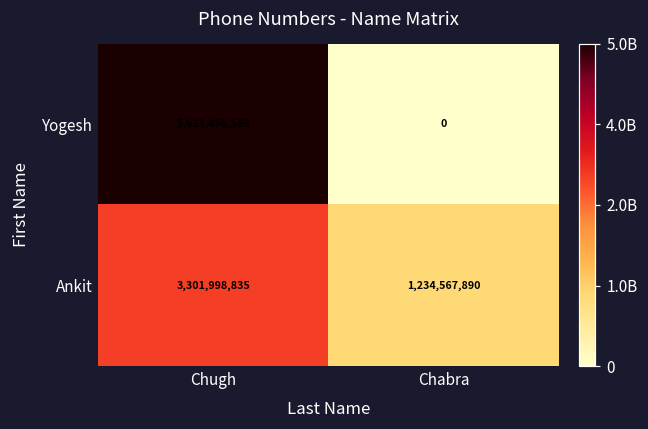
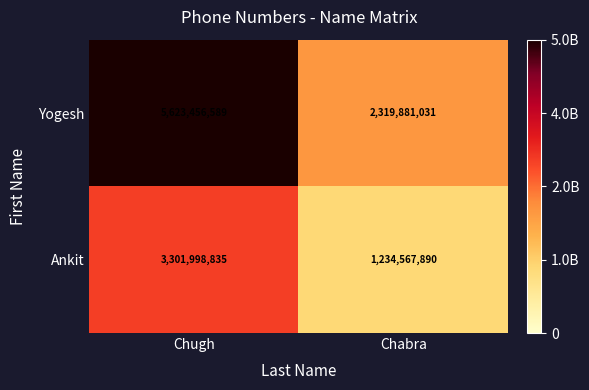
Yogesh, Chabra: 0 -> 2,319,881,031
